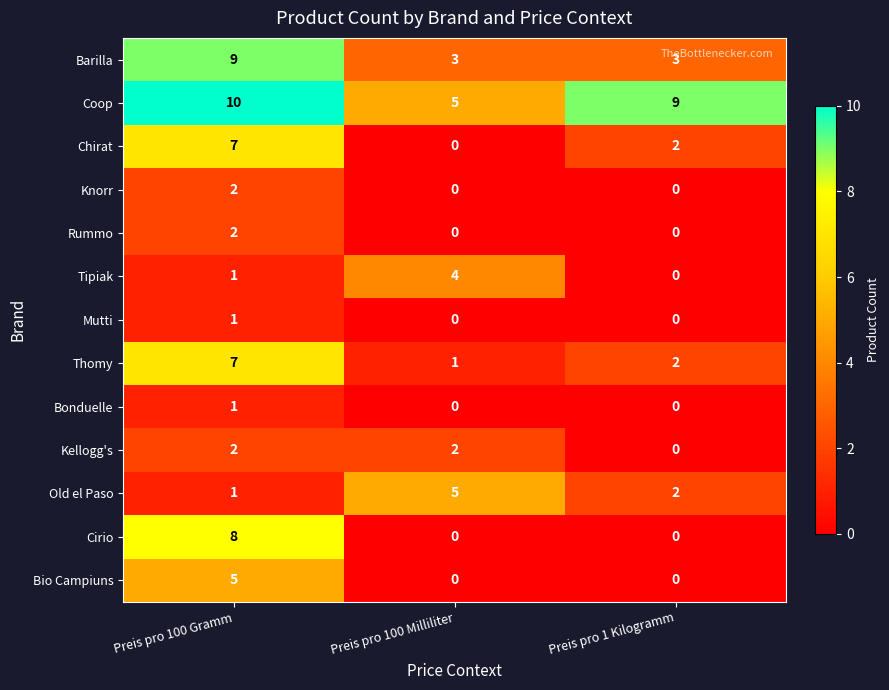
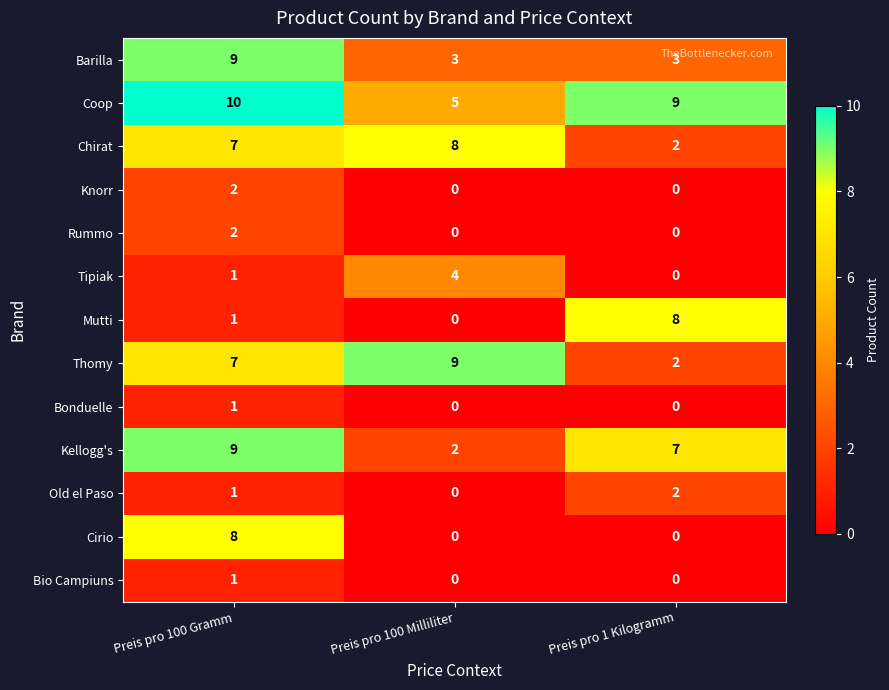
Chirat, Preis pro 100 Milliliter: 0 -> 8
Mutti, Preis pro 1 Kilogramm: 0 -> 8
Thomy, Preis pro 100 Milliliter: 1 -> 9
Kellogg's, Preis pro 100 Gramm: 2 -> 9
Kellogg's, Preis pro 1 Kilogramm: 0 -> 7
Old el Paso, Preis pro 100 Milliliter: 5 -> 0
Bio Campiuns, Preis pro 100 Gramm: 5 -> 1
